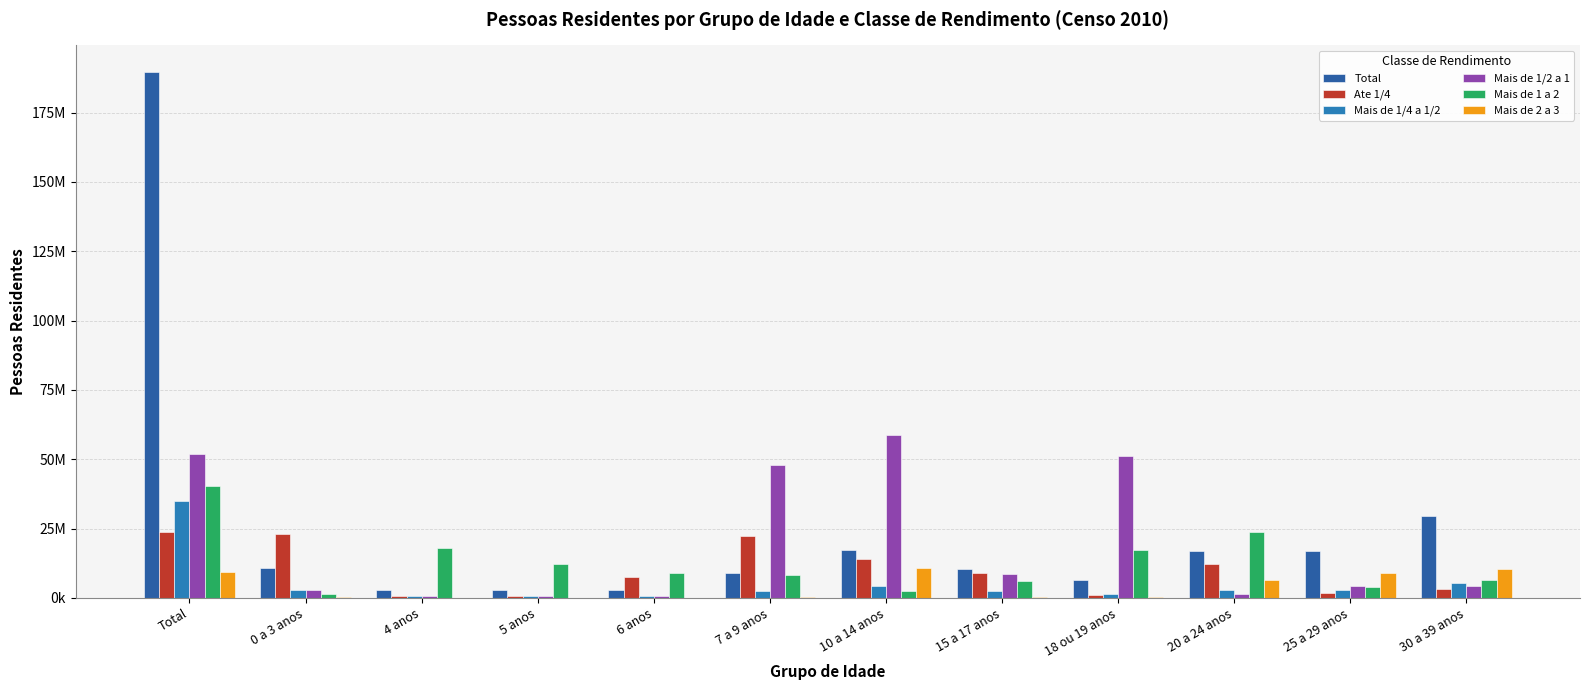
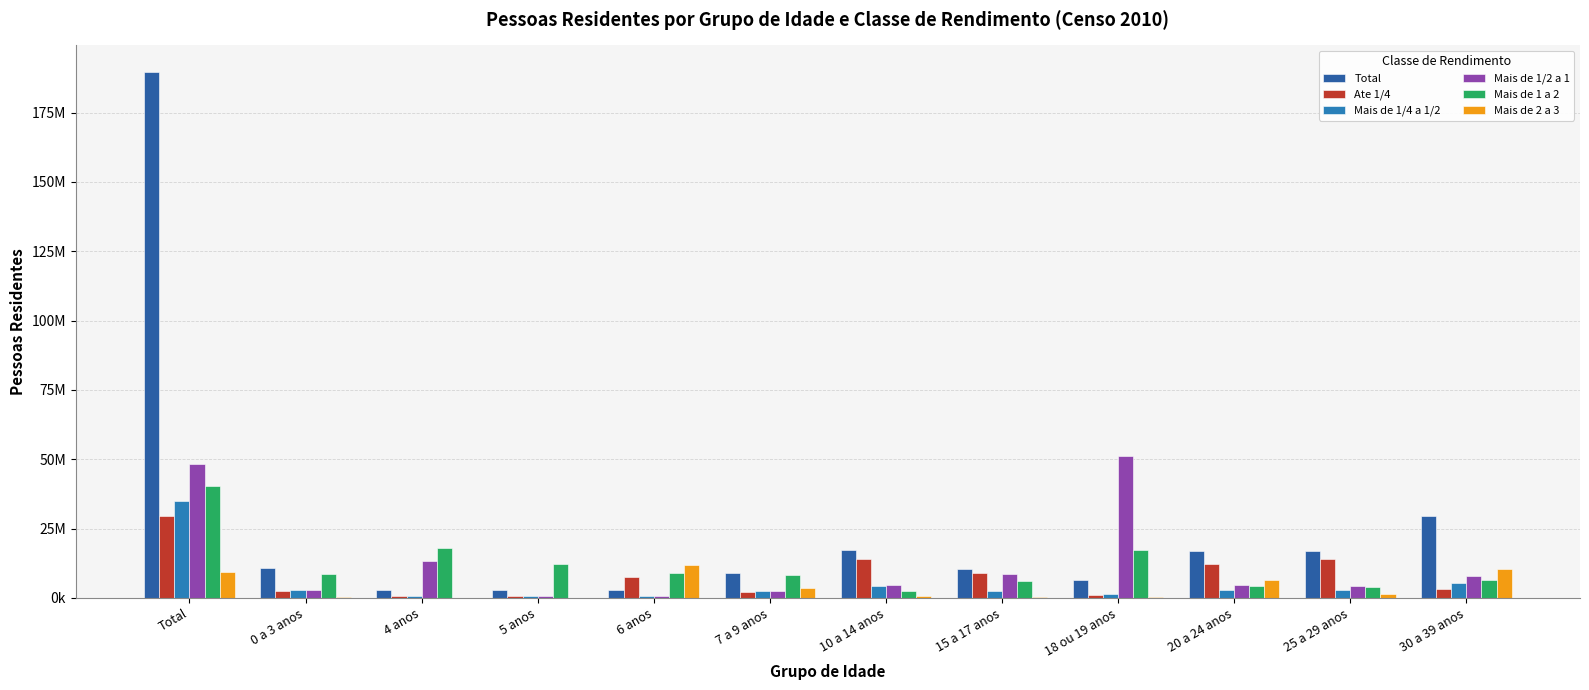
Ate 1/4, Total: 24000000 -> 29000000
Mais de 1/2 a 1, Total: 52000000 -> 48000000
Ate 1/4, 0 a 3 anos: 23000000 -> 2000000
Mais de 1 a 2, 0 a 3 anos: 2000000 -> 9000000
Mais de 1/2 a 1, 4 anos: 1000000 -> 13000000
Mais de 2 a 3, 6 anos: 0 -> 12000000
Ate 1/4, 7 a 9 anos: 22000000 -> 2000000
Mais de 1/2 a 1, 7 a 9 anos: 48000000 -> 2000000
Mais de 2 a 3, 7 a 9 anos: 0 -> 3000000
Mais de 1/2 a 1, 10 a 14 anos: 59000000 -> 5000000
Mais de 2 a 3, 10 a 14 anos: 11000000 -> 1000000
Mais de 1/2 a 1, 20 a 24 anos: 2000000 -> 5000000
Mais de 1 a 2, 20 a 24 anos: 24000000 -> 4000000
Ate 1/4, 25 a 29 anos: 2000000 -> 14000000
Mais de 2 a 3, 25 a 29 anos: 9000000 -> 1000000
Mais de 1/2 a 1, 30 a 39 anos: 4000000 -> 8000000
